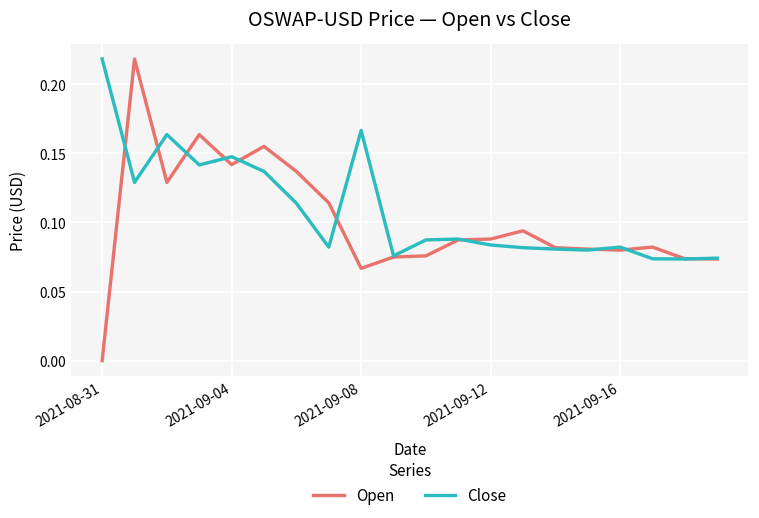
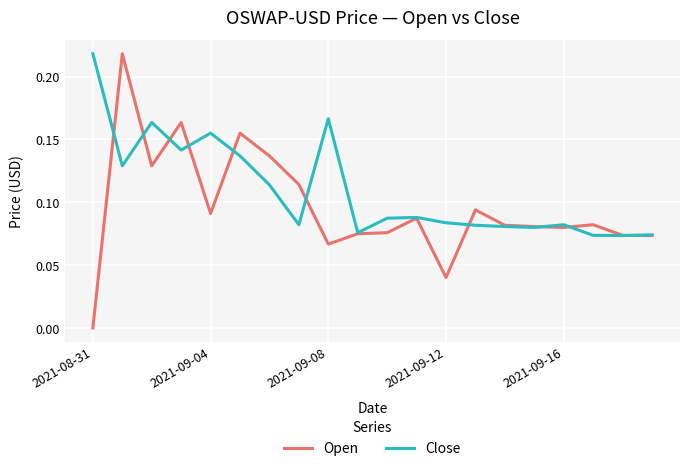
Open, 2021-09-04: 0.142 -> 0.091
Close, 2021-09-04: 0.148 -> 0.155
Open, 2021-09-12: 0.088 -> 0.040
